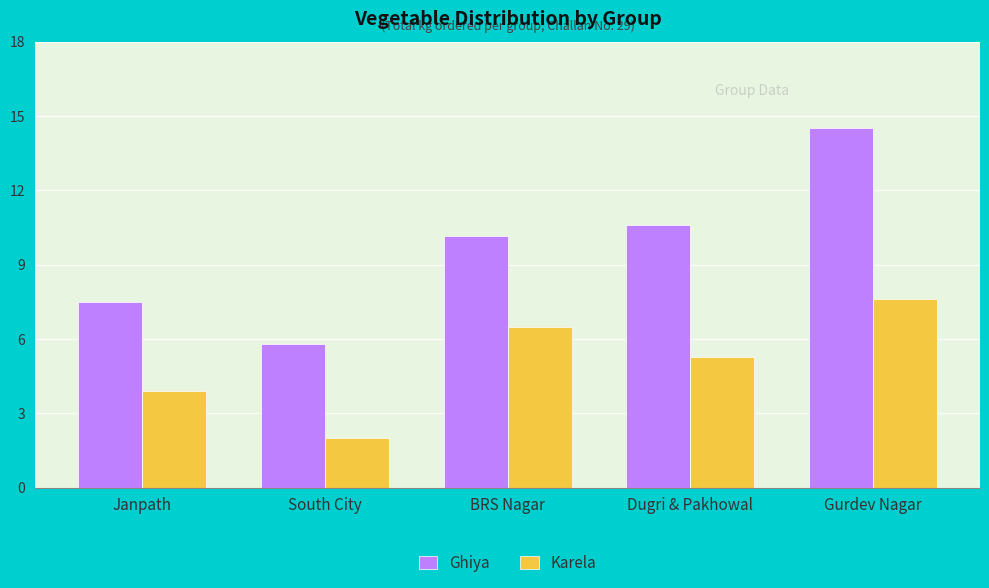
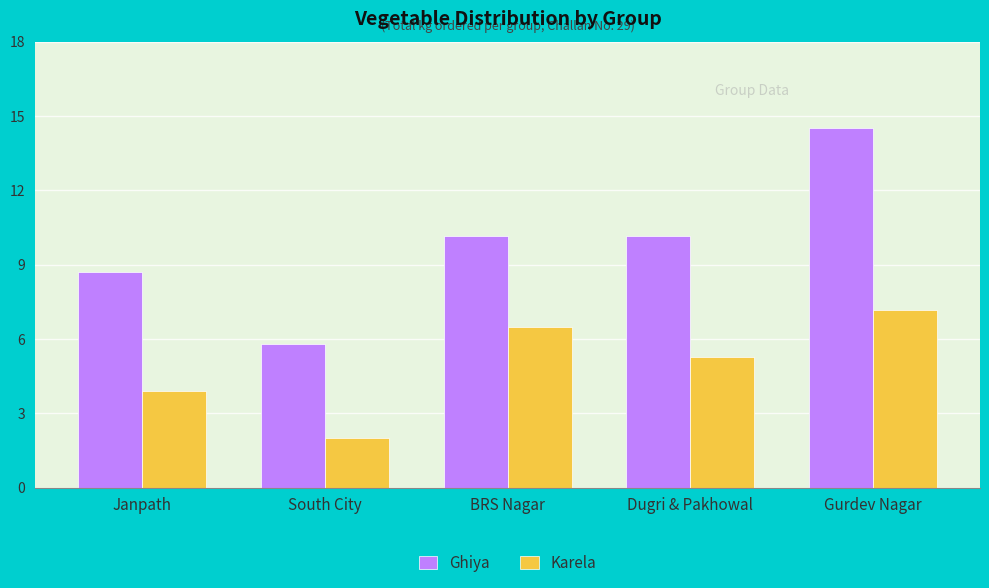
Ghiya, Janpath: 7.5 -> 8.7
Ghiya, Dugri & Pakhowal: 10.6 -> 10.2
Karela, Gurdev Nagar: 7.6 -> 7.2
